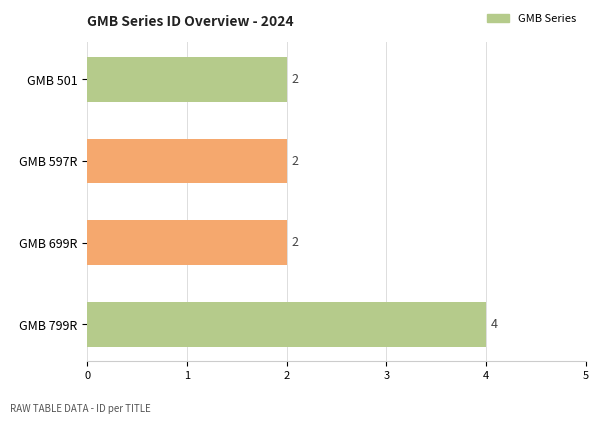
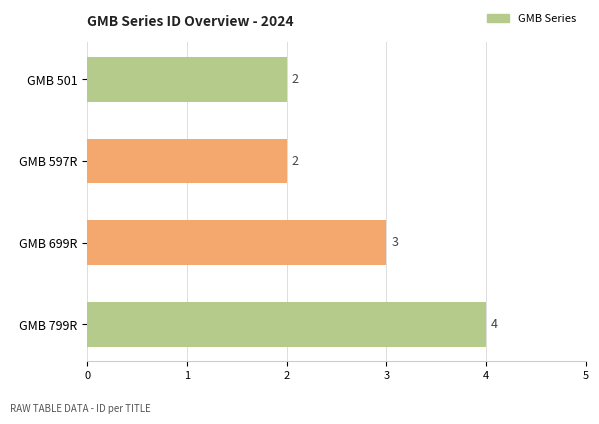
GMB 699R: 2 -> 3
